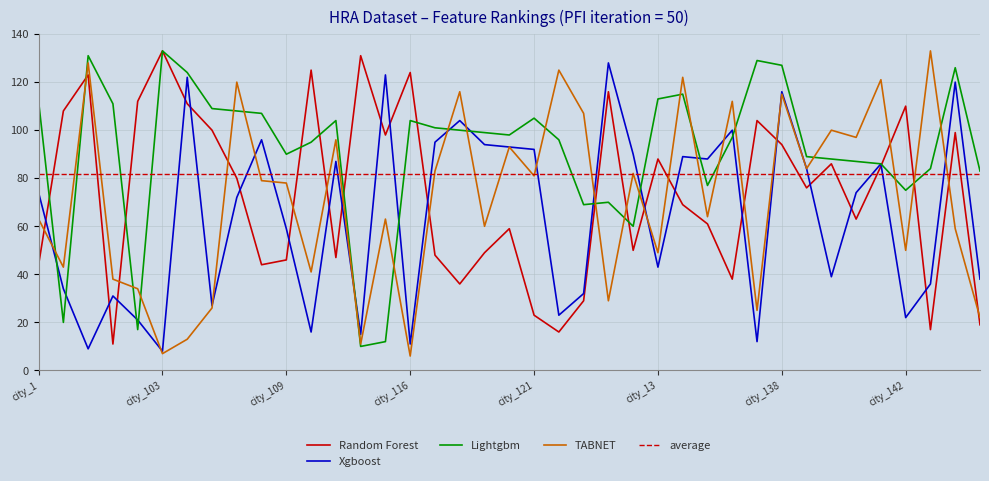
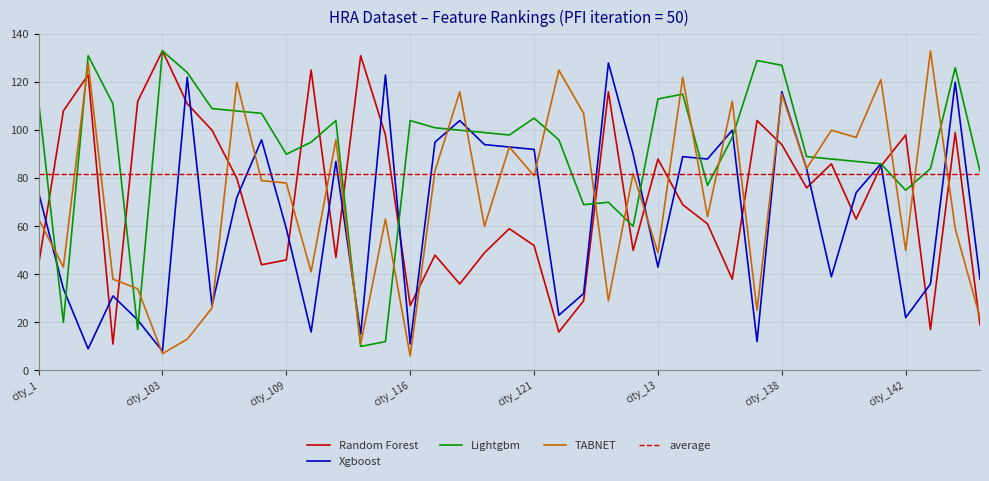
Random Forest, city_116: 124 -> 27
Random Forest, city_121: 23 -> 52
Random Forest, city_142: 110 -> 98
